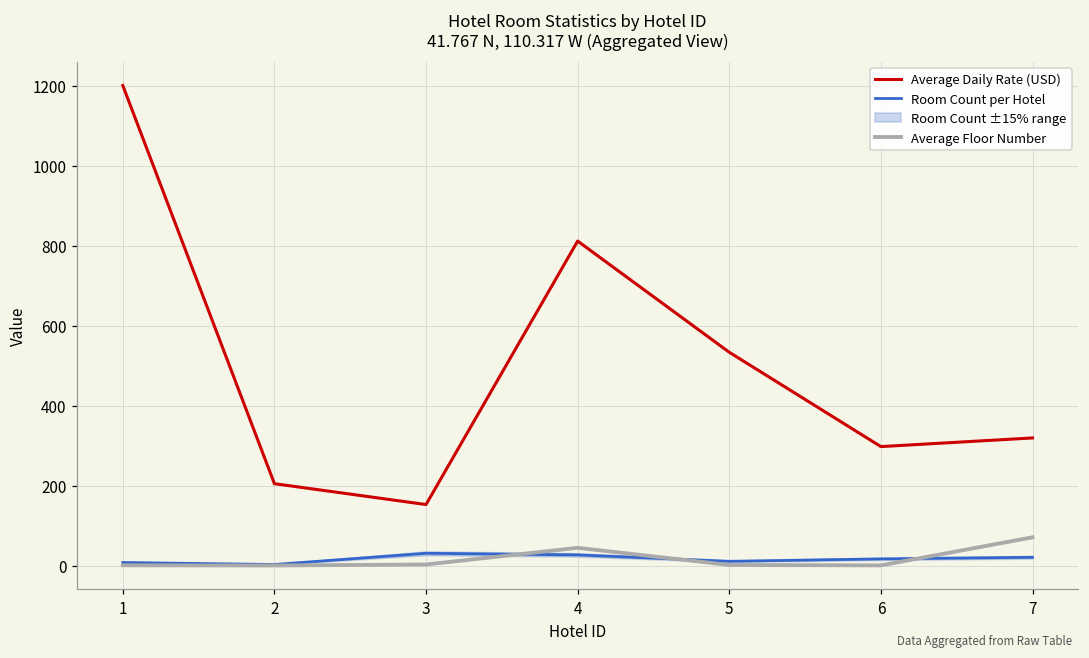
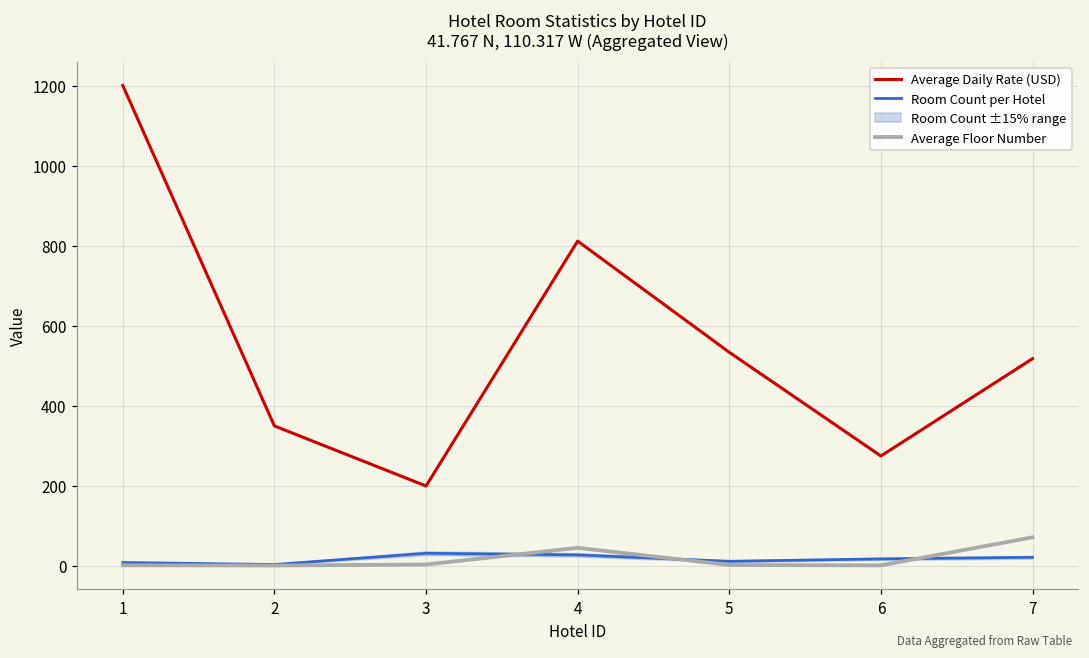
Average Daily Rate (USD), 2: 210 -> 350
Average Daily Rate (USD), 3: 150 -> 200
Average Daily Rate (USD), 6: 300 -> 280
Average Daily Rate (USD), 7: 320 -> 520
